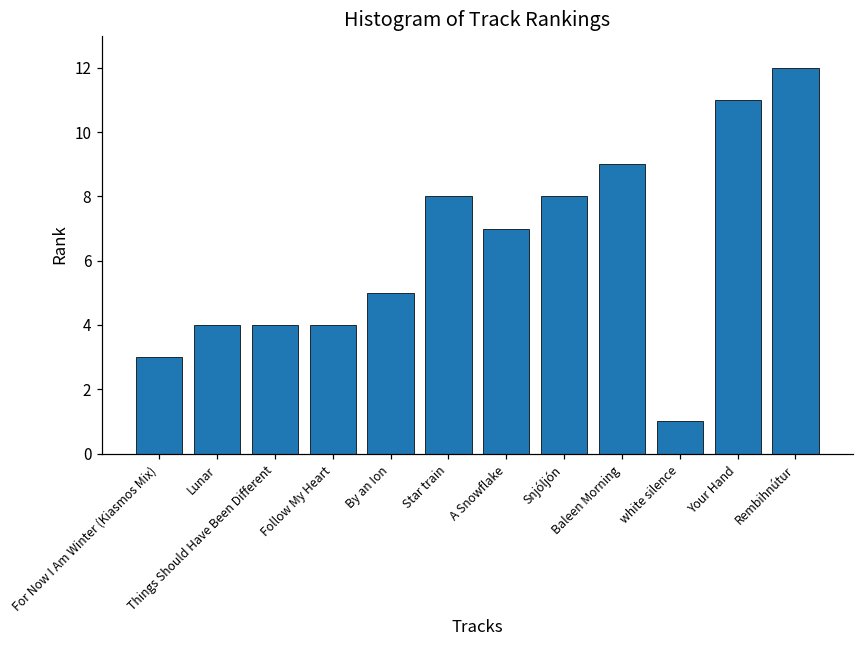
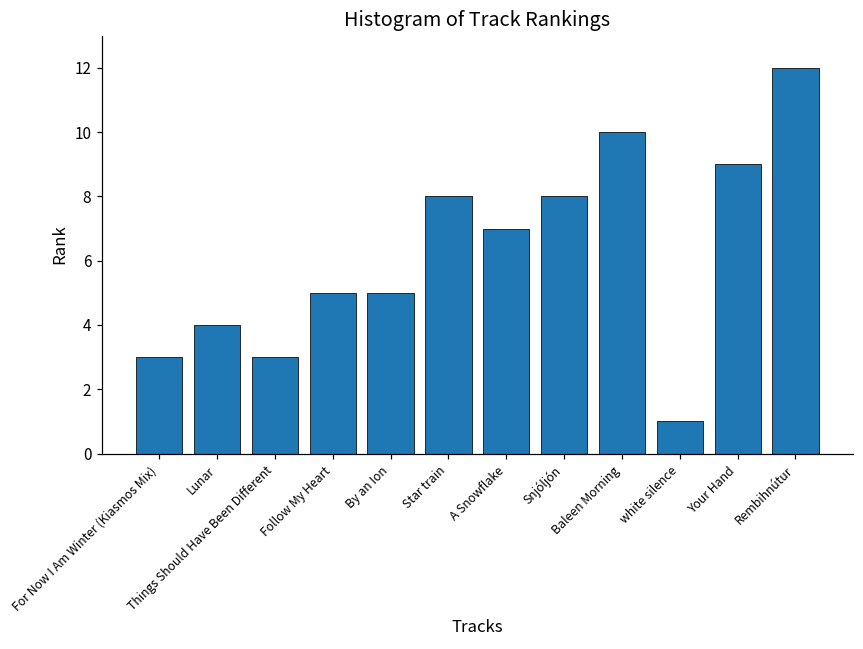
Things Should Have Been Different: 4 -> 3
Follow My Heart: 4 -> 5
Baleen Morning: 9 -> 10
Your Hand: 11 -> 9
